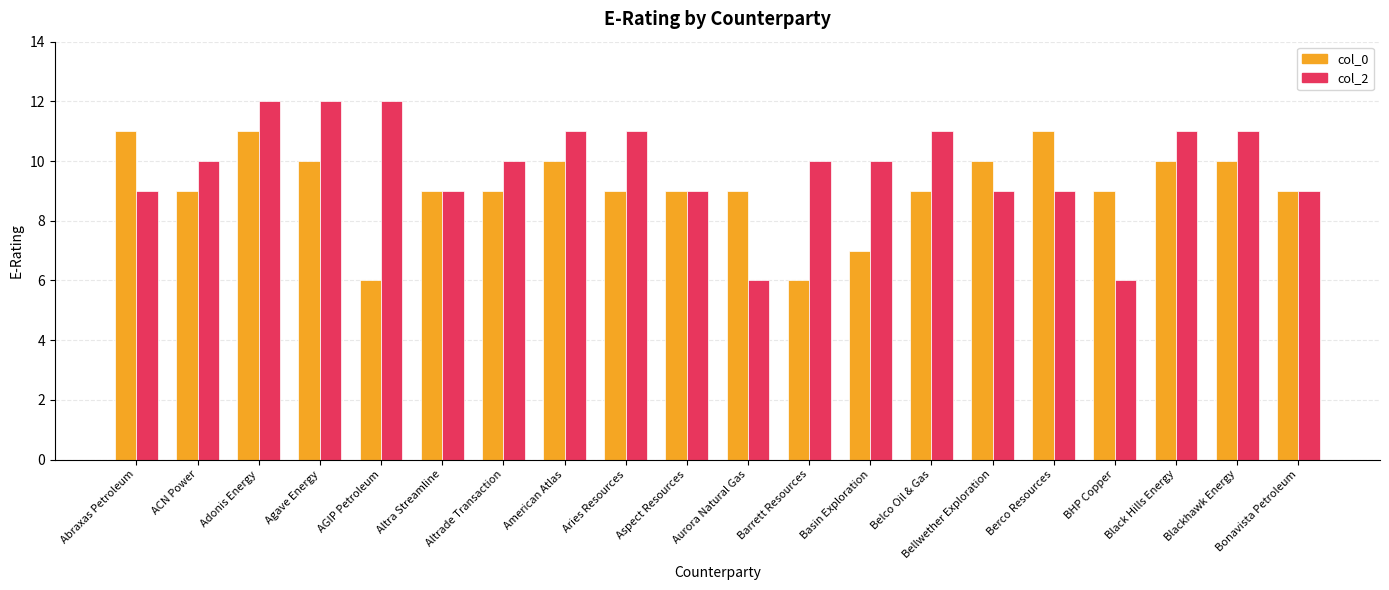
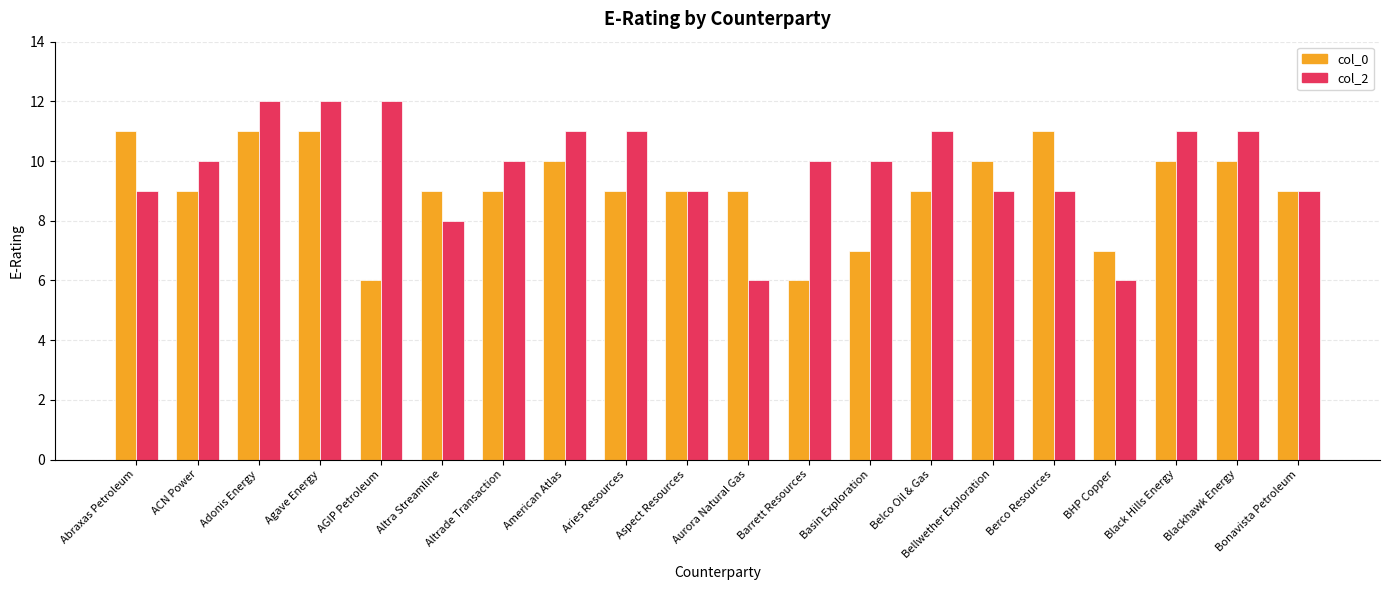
col_0, Agave Energy: 10 -> 11
col_2, Altra Streamline: 9 -> 8
col_0, BHP Copper: 9 -> 7
